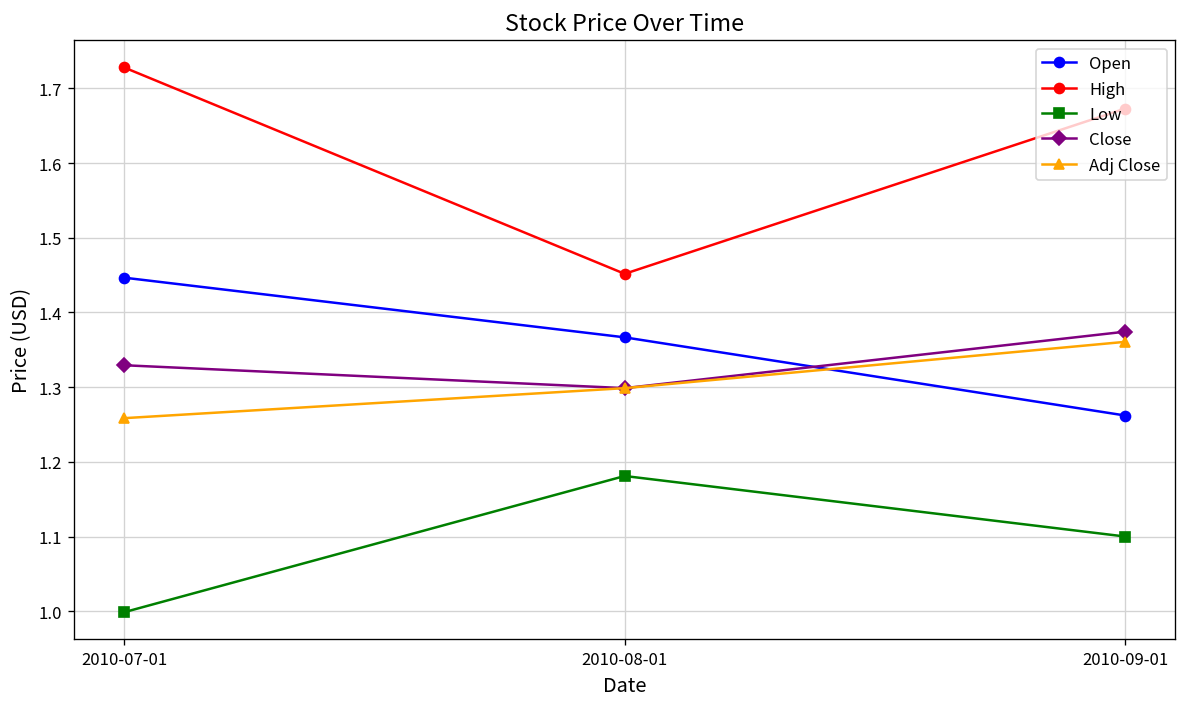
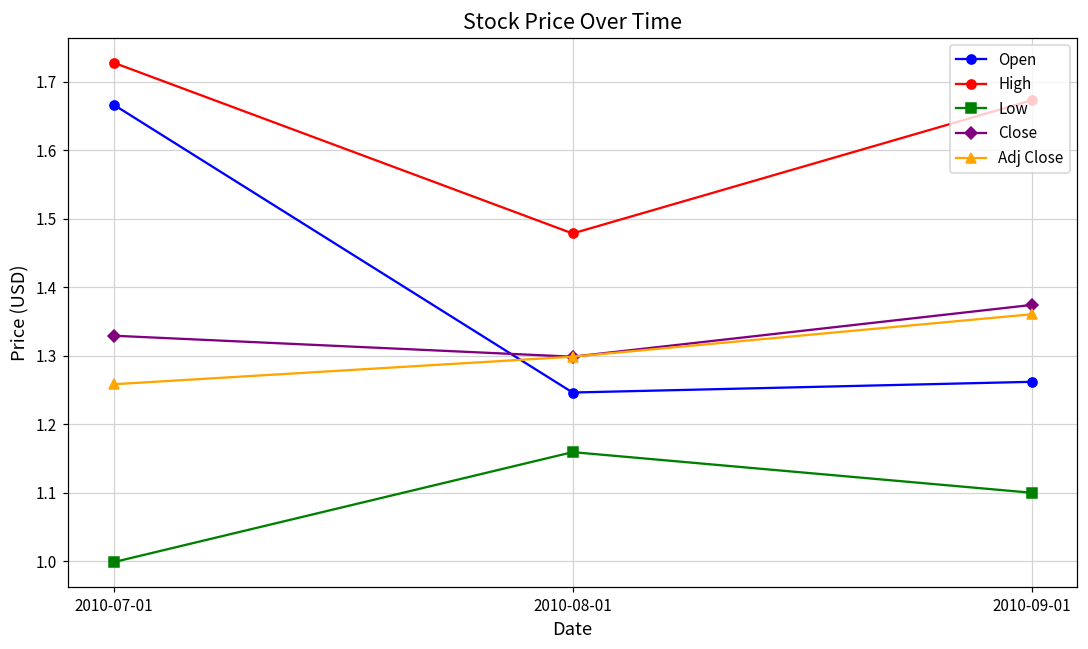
Open, 2010-07-01: 1.45 -> 1.67
Open, 2010-08-01: 1.37 -> 1.25
High, 2010-08-01: 1.45 -> 1.48
Low, 2010-08-01: 1.18 -> 1.16
